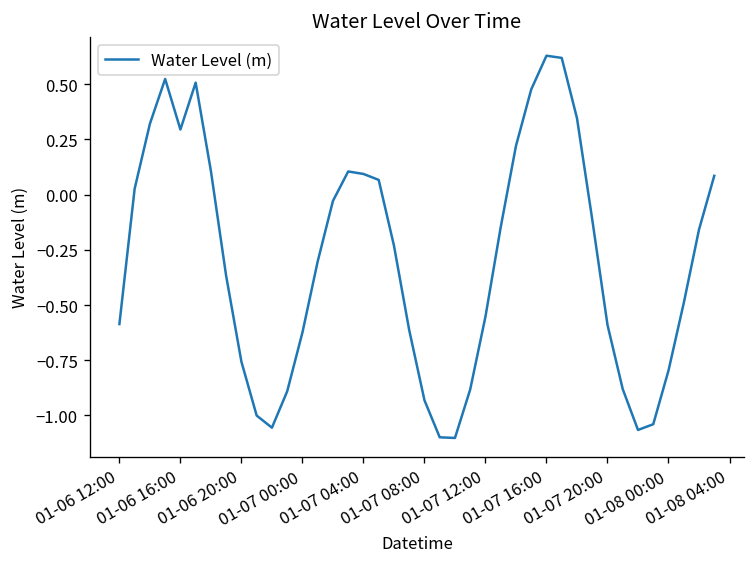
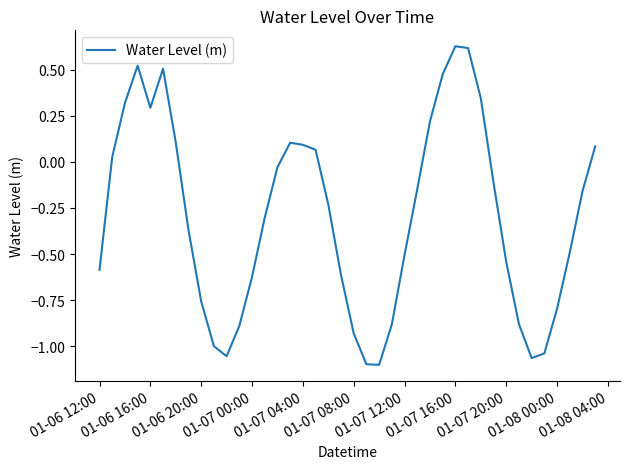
01-07 12:00: -0.55 -> -0.50
01-07 20:00: -0.59 -> -0.54
